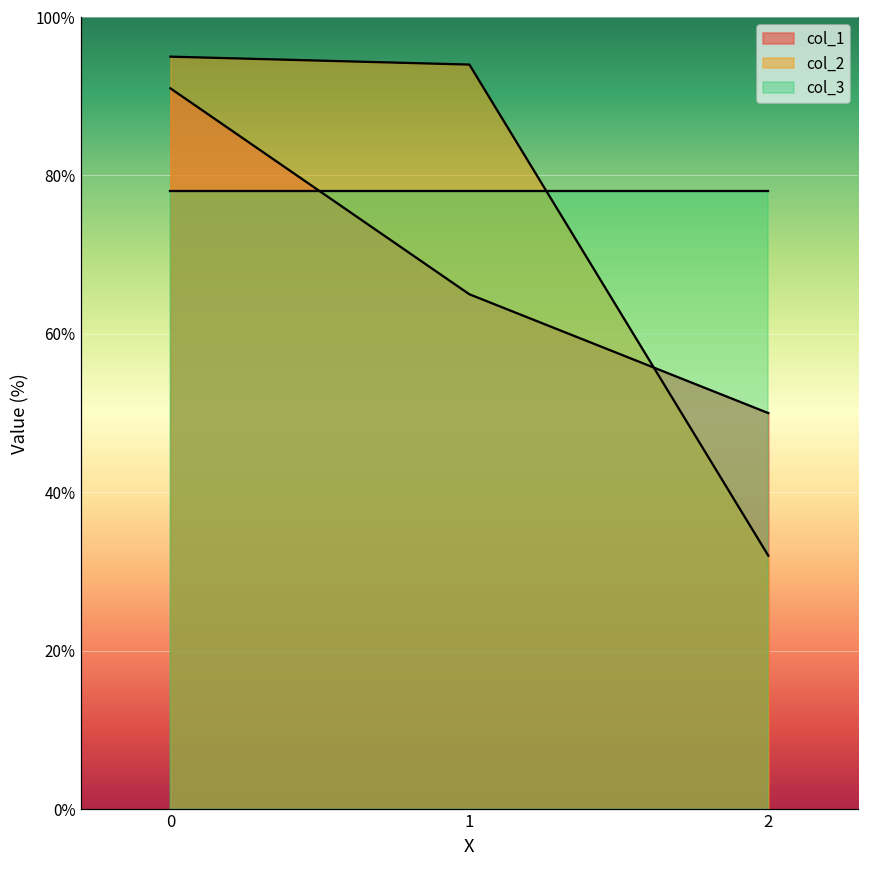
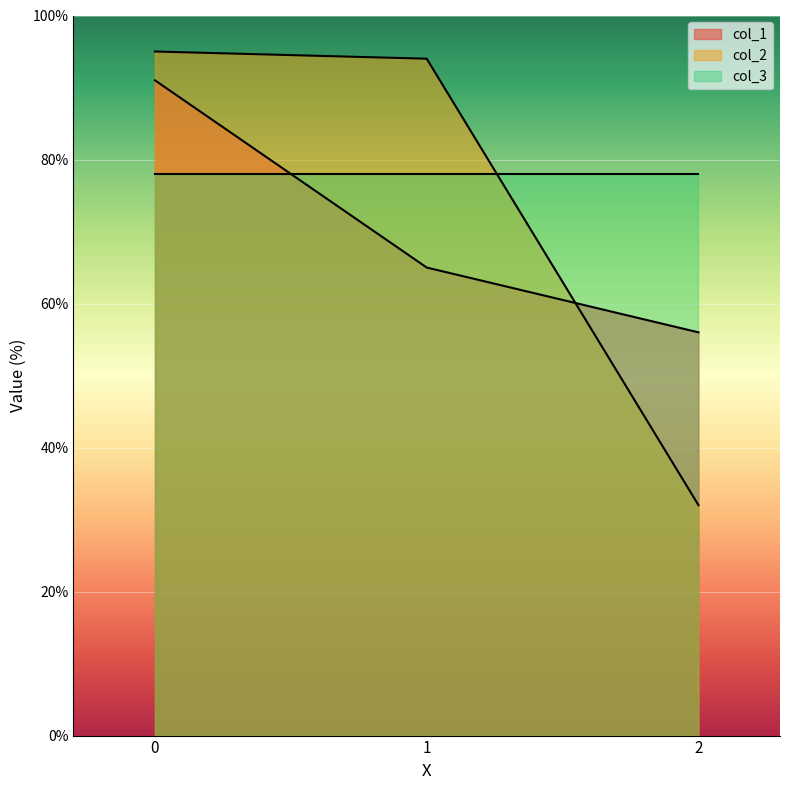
col_1, 2: 50% -> 56%
